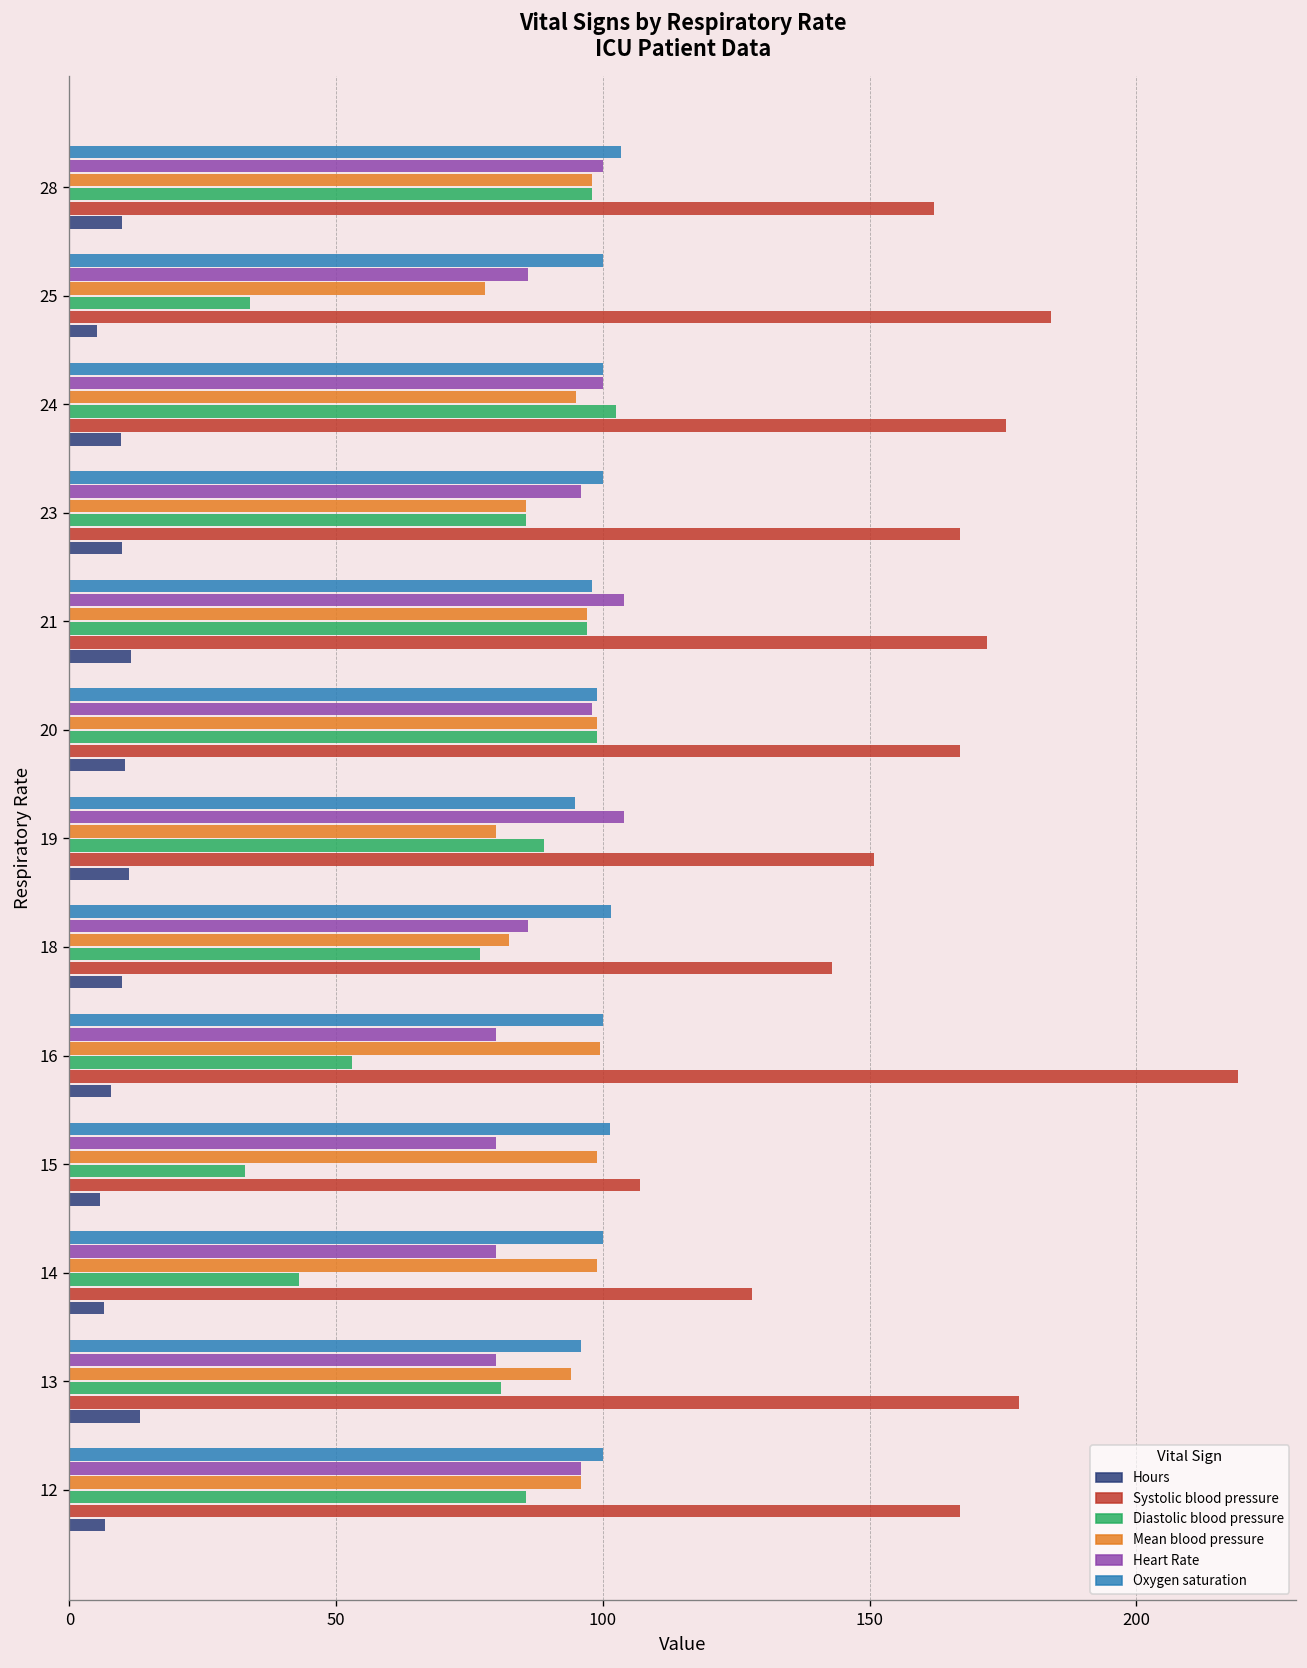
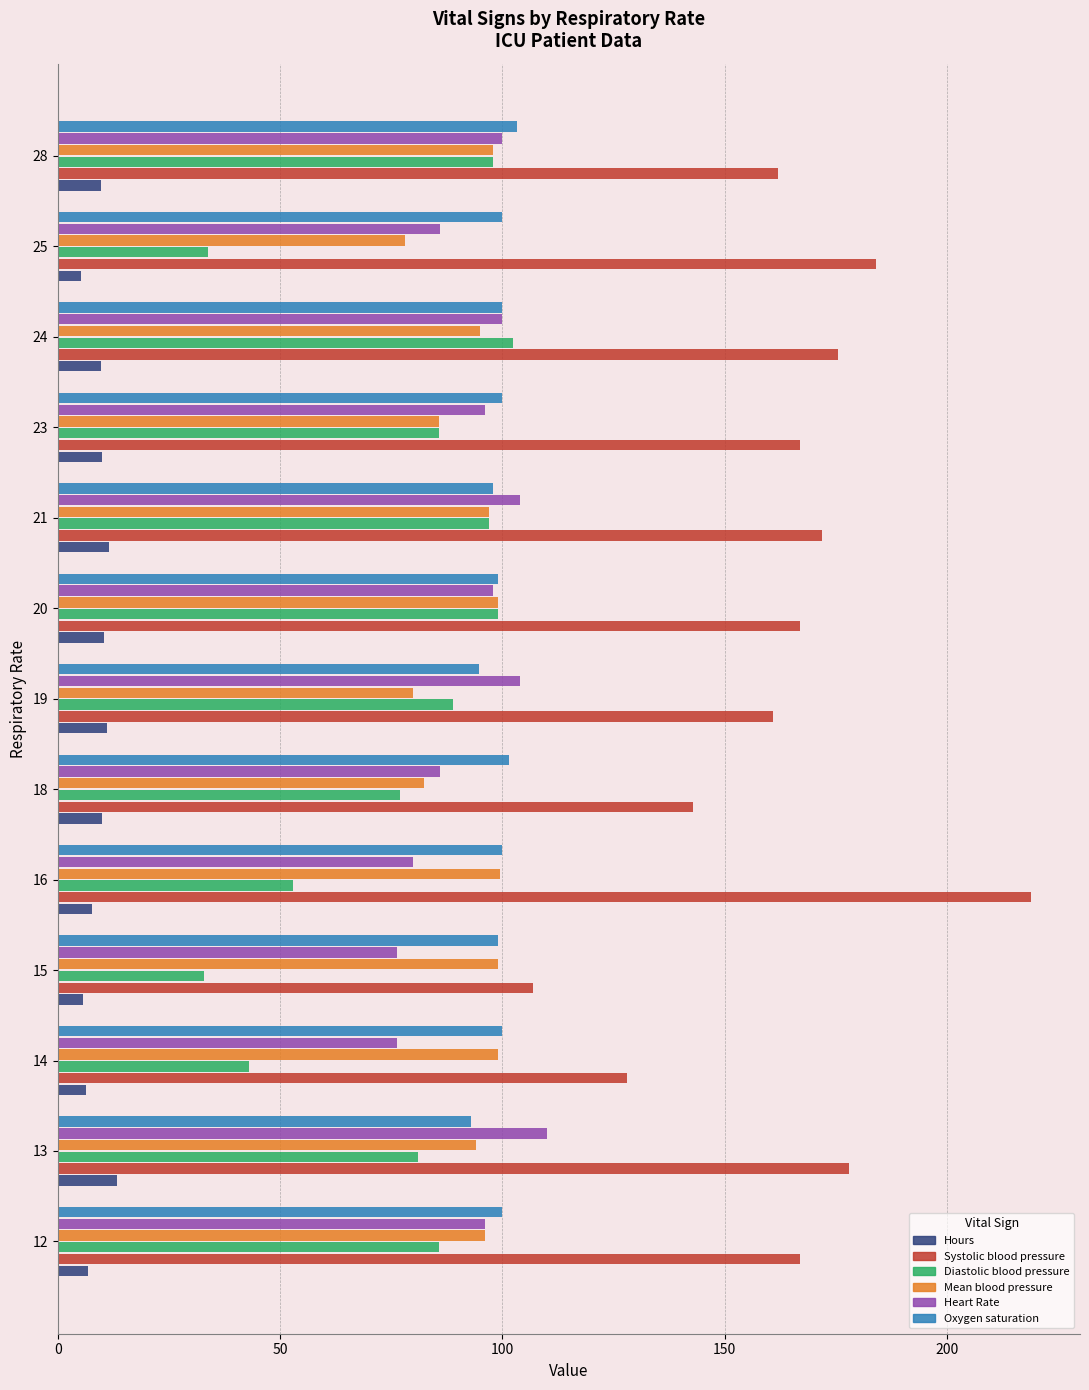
Systolic blood pressure, 19: 151 -> 161
Oxygen saturation, 15: 101 -> 99
Heart Rate, 15: 80 -> 76
Heart Rate, 14: 80 -> 76
Oxygen saturation, 13: 96 -> 93
Heart Rate, 13: 80 -> 110
